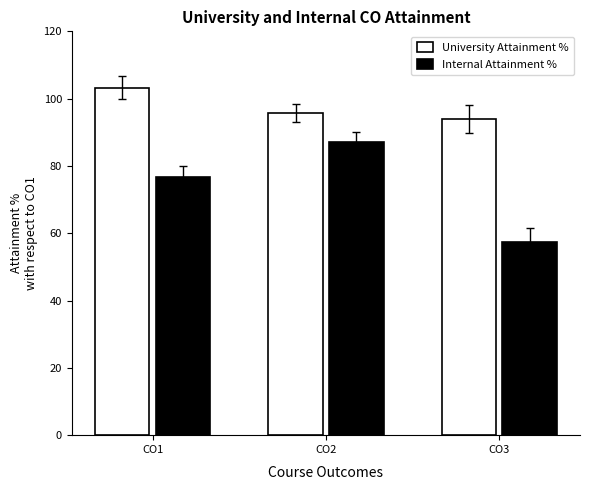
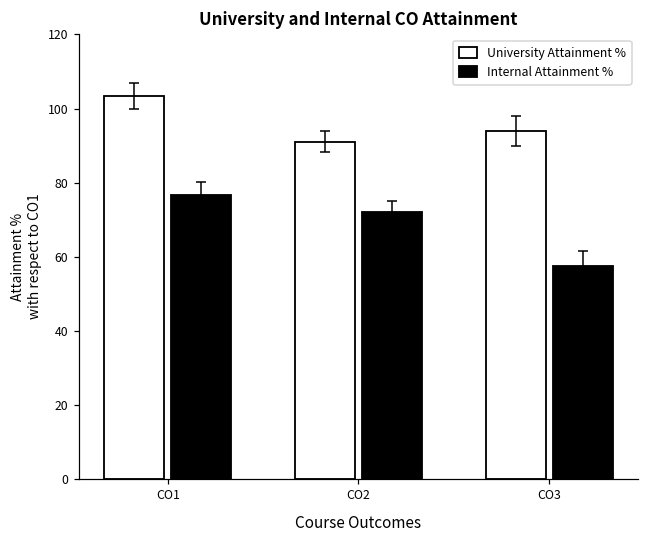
University Attainment %, CO2: 96 -> 91
Internal Attainment %, CO2: 87 -> 72
